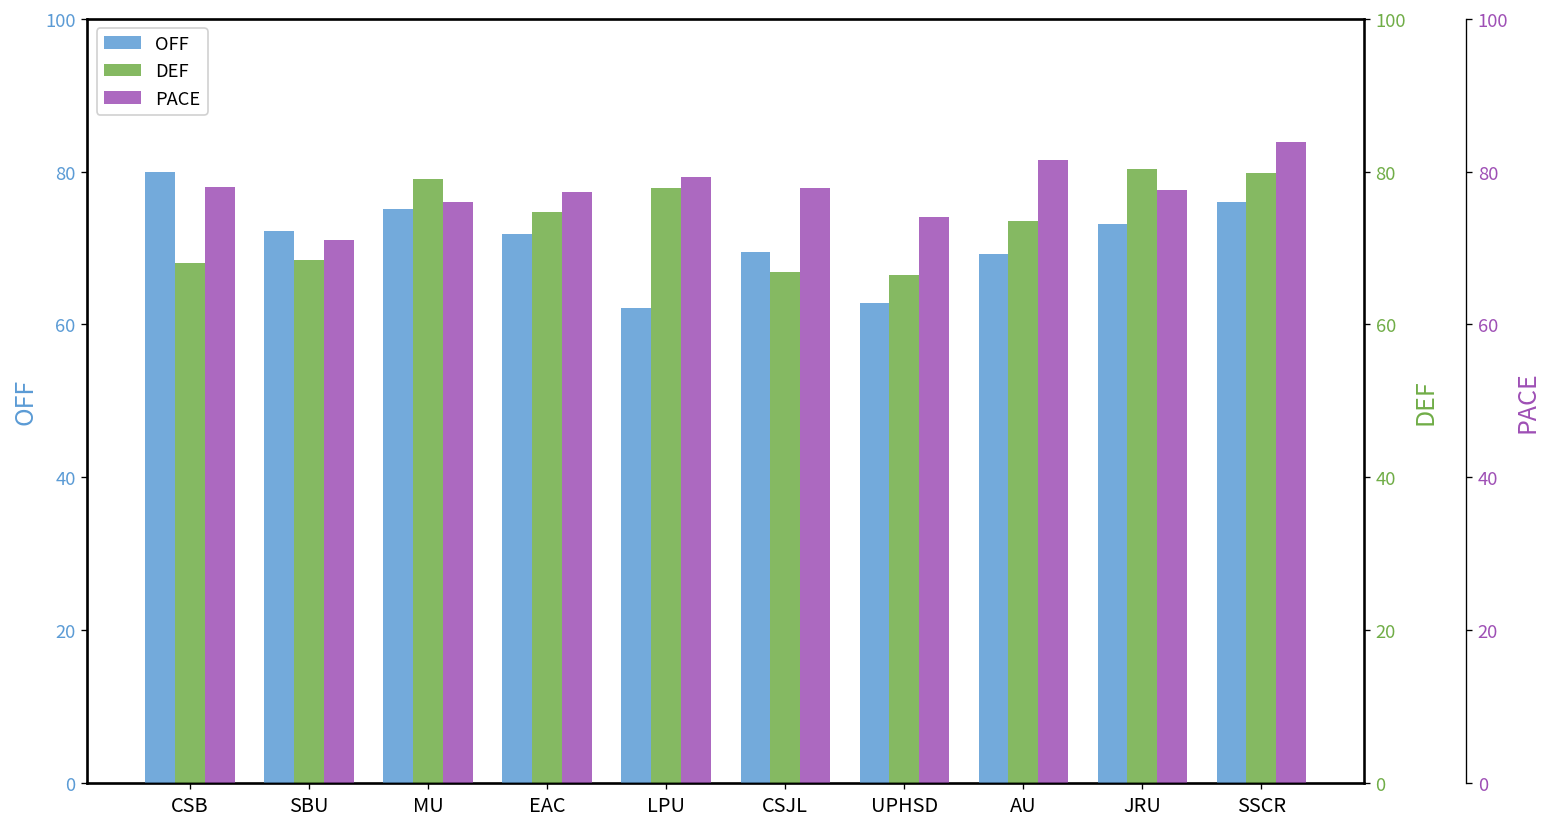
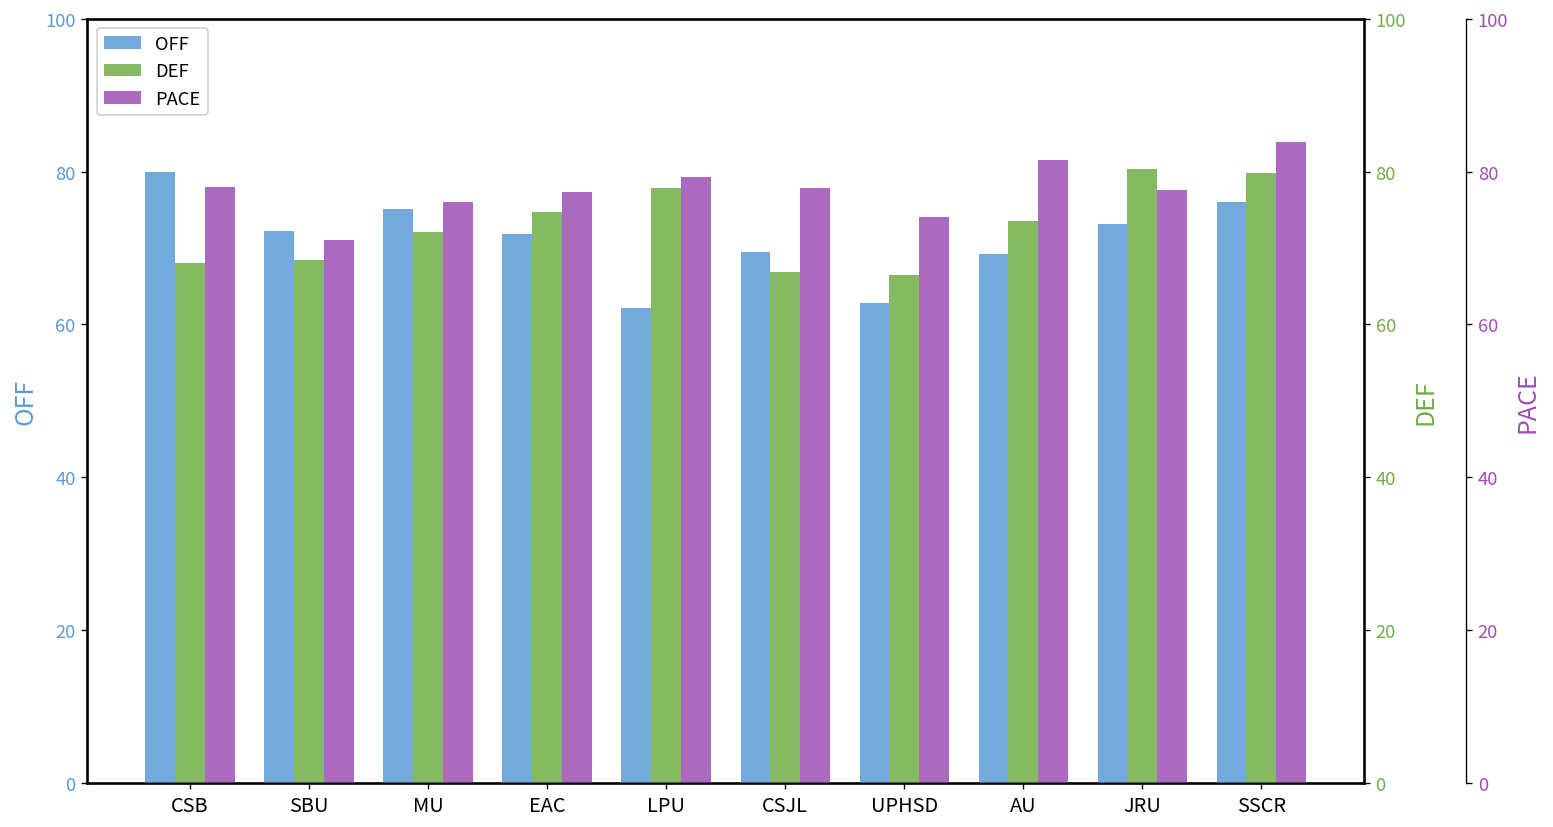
DEF, MU: 79 -> 72
